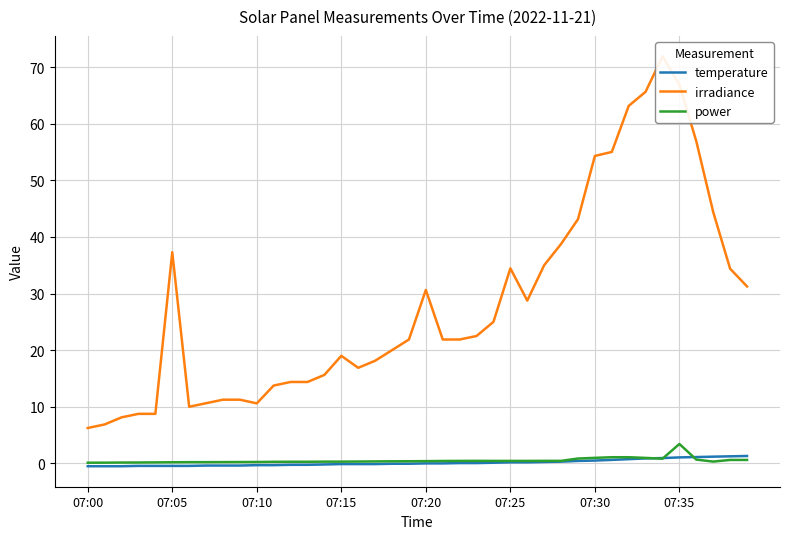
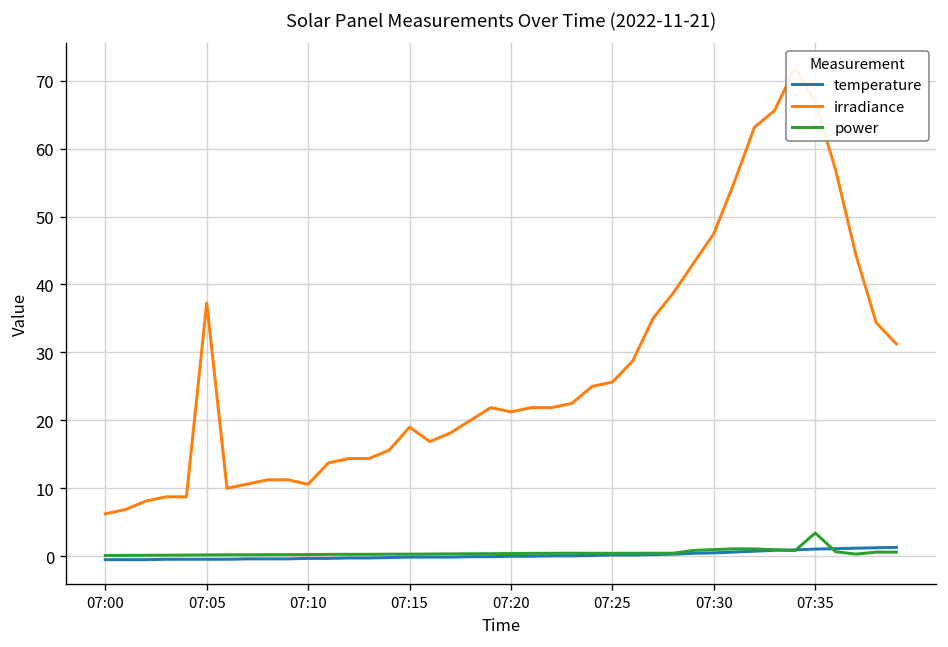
irradiance, 07:20: 31 -> 21
irradiance, 07:25: 34 -> 26
irradiance, 07:30: 54 -> 48
